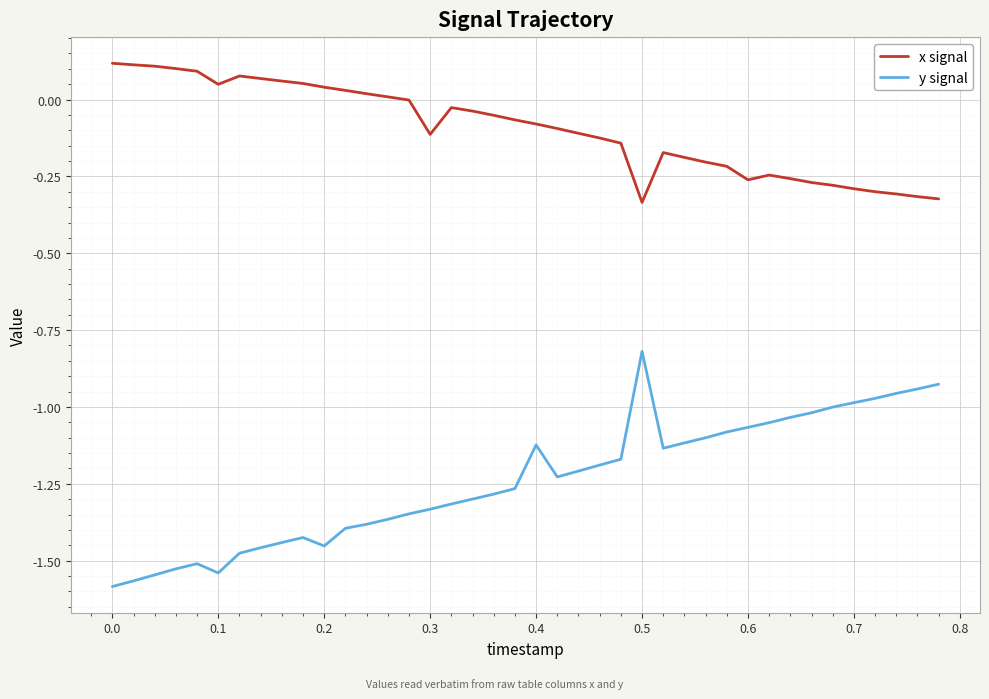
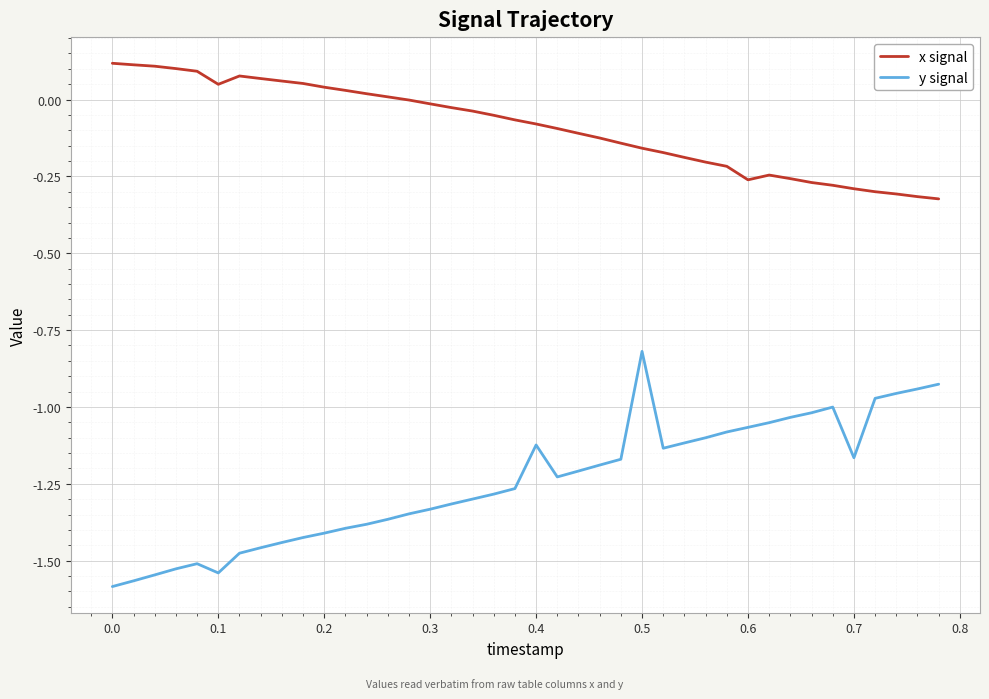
y signal, 0.2: -1.45 -> -1.41
x signal, 0.3: -0.11 -> -0.01
x signal, 0.5: -0.33 -> -0.16
y signal, 0.7: -0.99 -> -1.17
